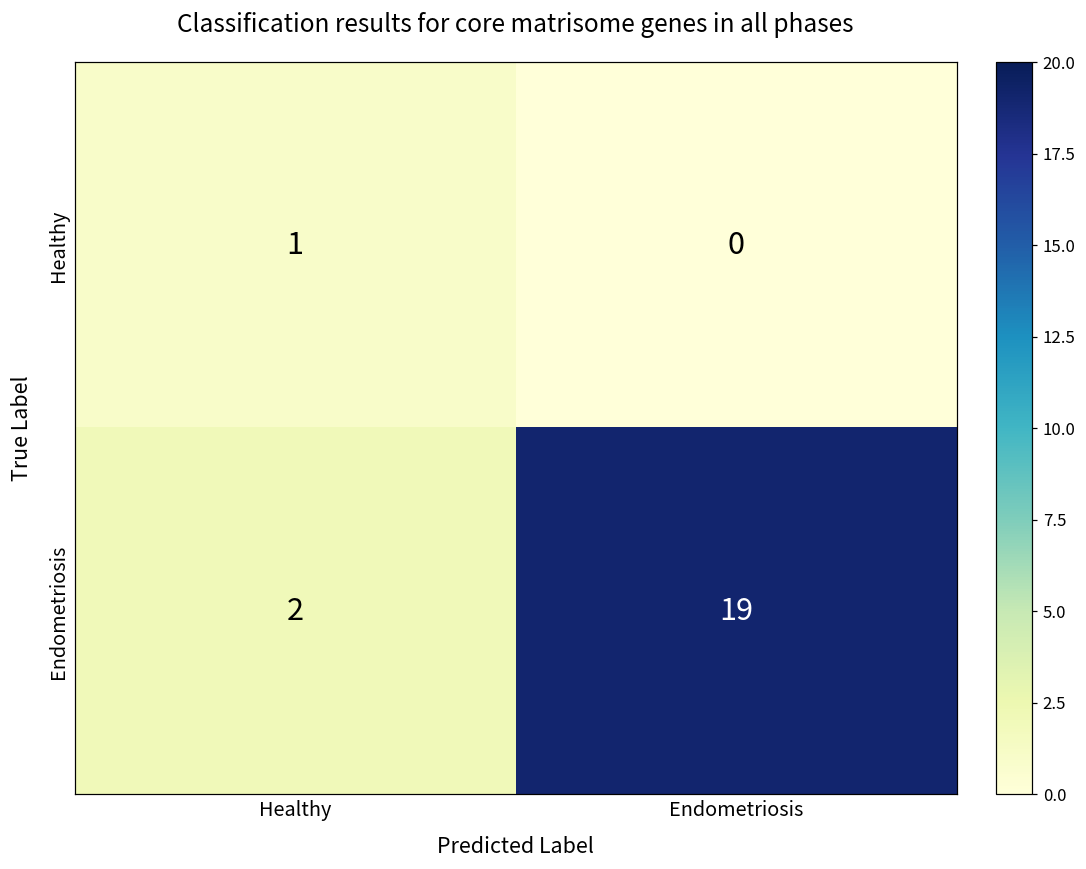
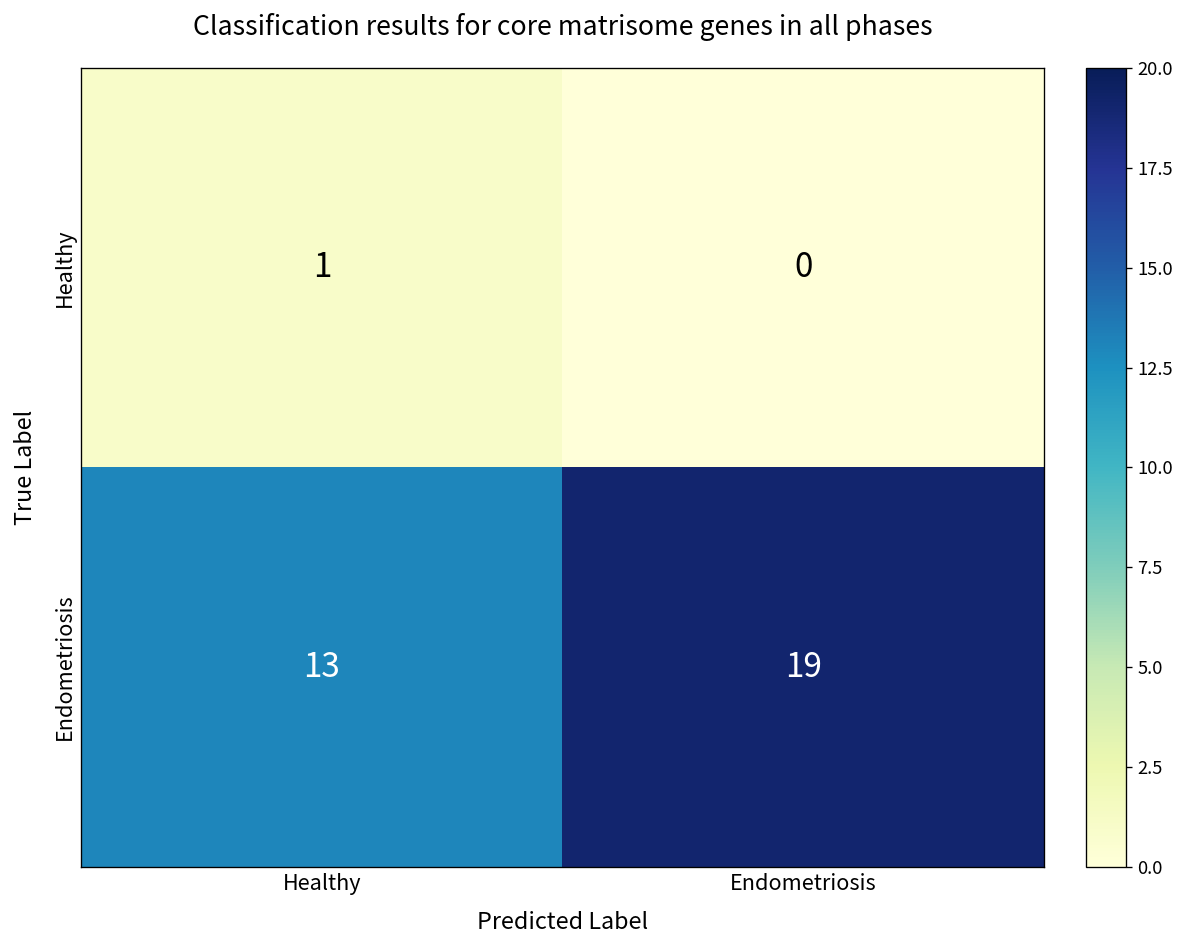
Endometriosis, Healthy: 2 -> 13
